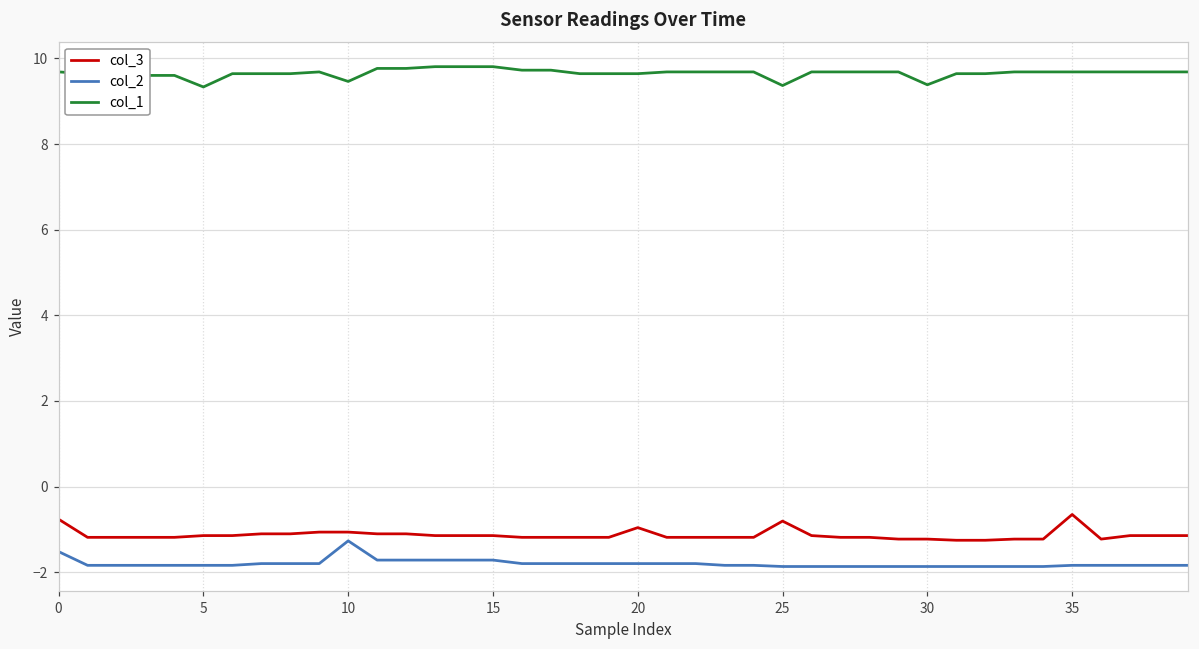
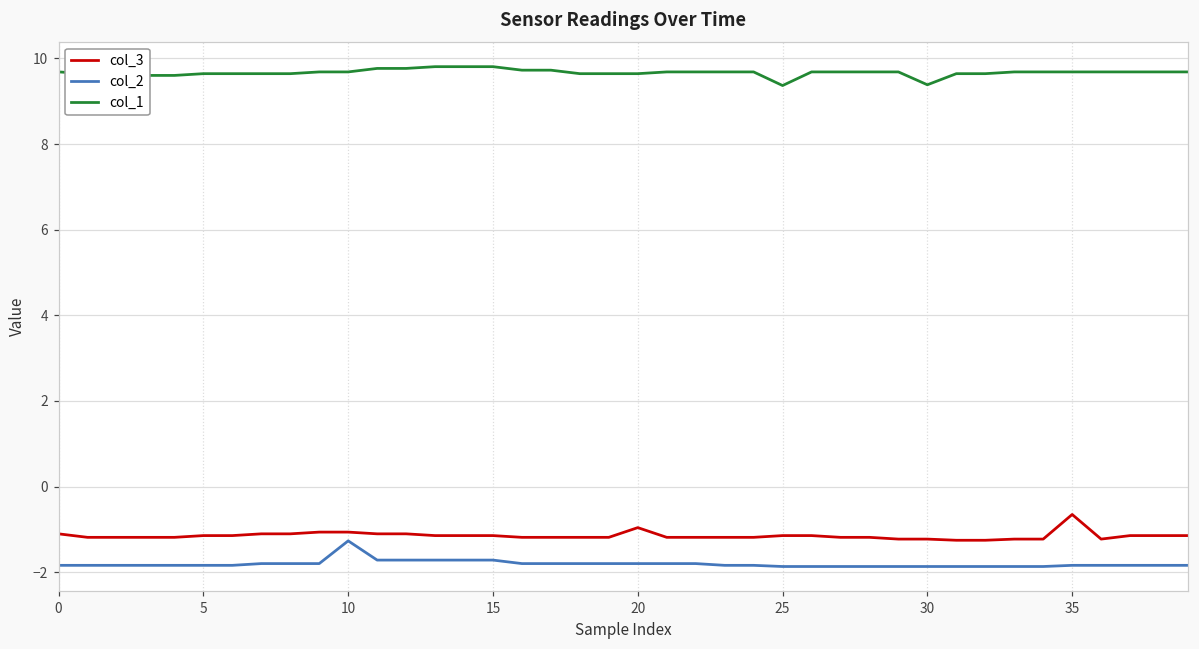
col_3, 0: -0.8 -> -1.1
col_2, 0: -1.5 -> -1.8
col_1, 5: 9.3 -> 9.6
col_1, 10: 9.5 -> 9.7
col_3, 25: -0.8 -> -1.1
